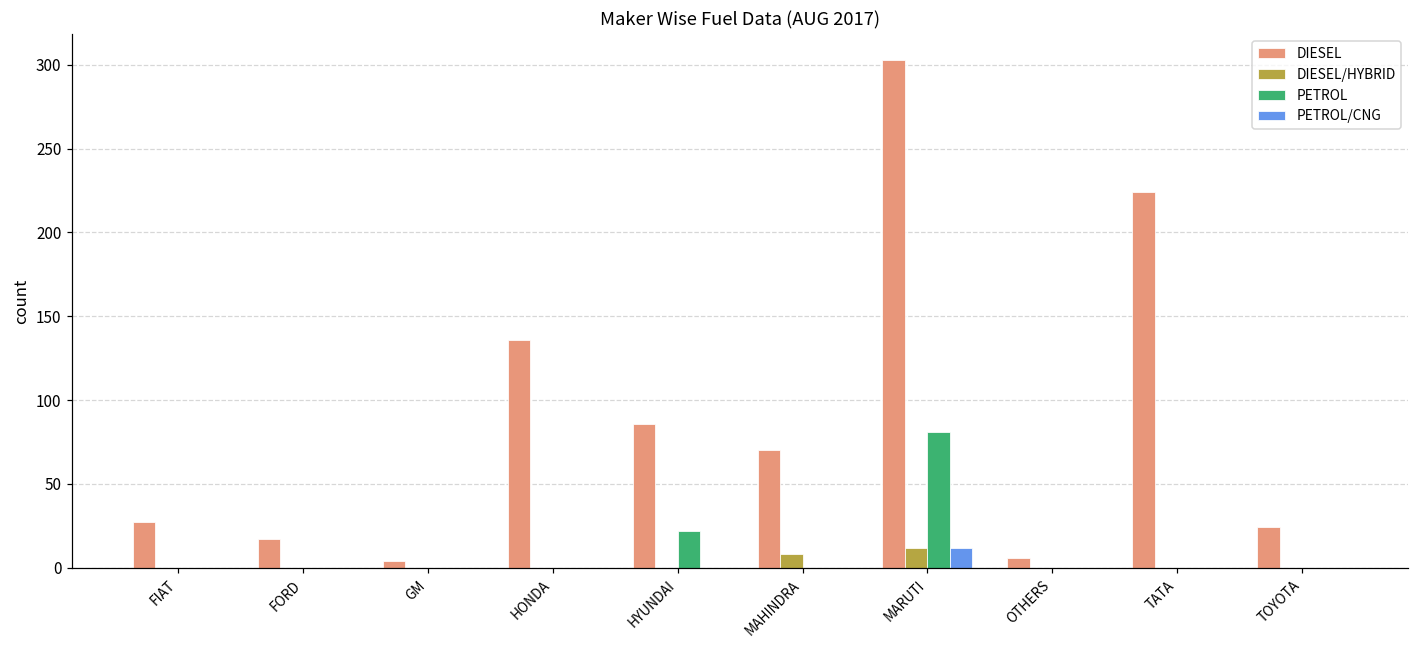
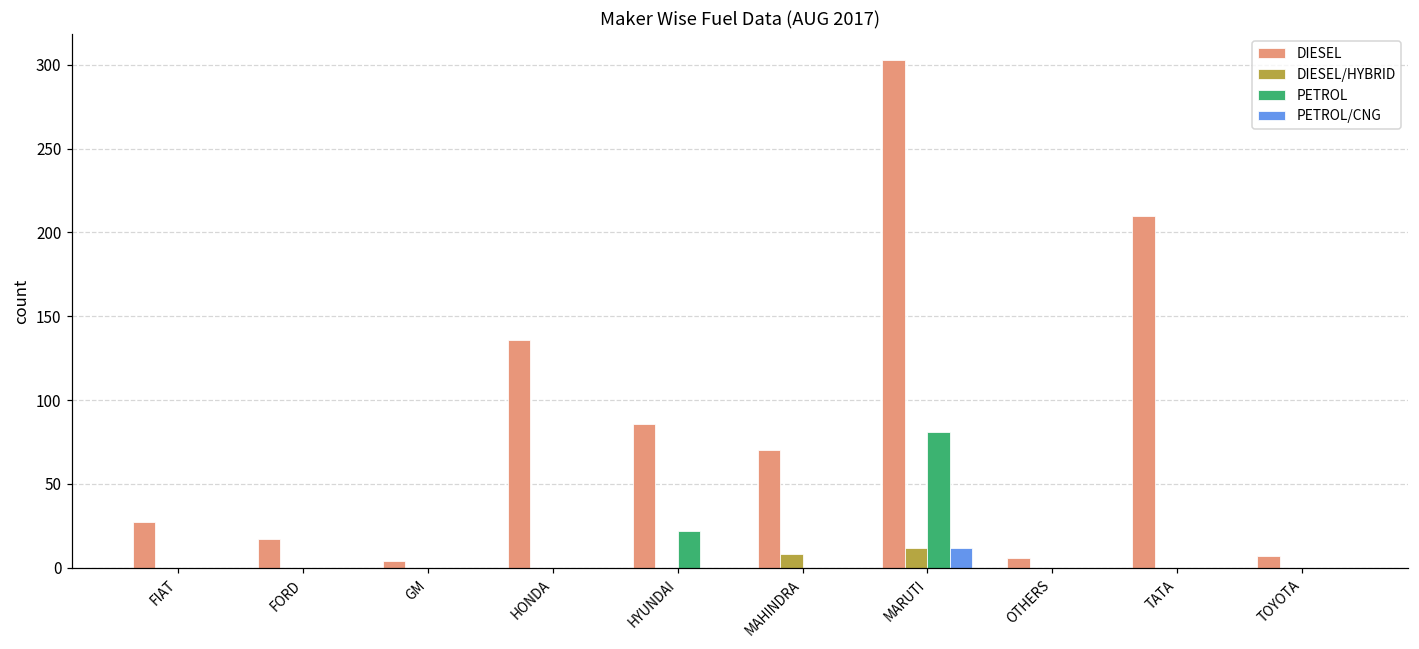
DIESEL, TATA: 224 -> 210
DIESEL, TOYOTA: 24 -> 7
